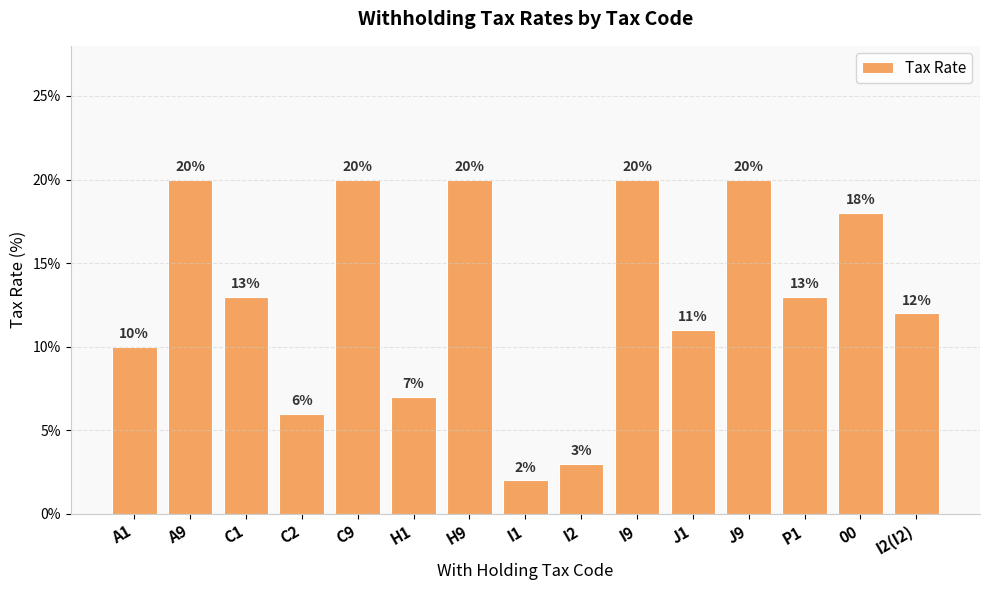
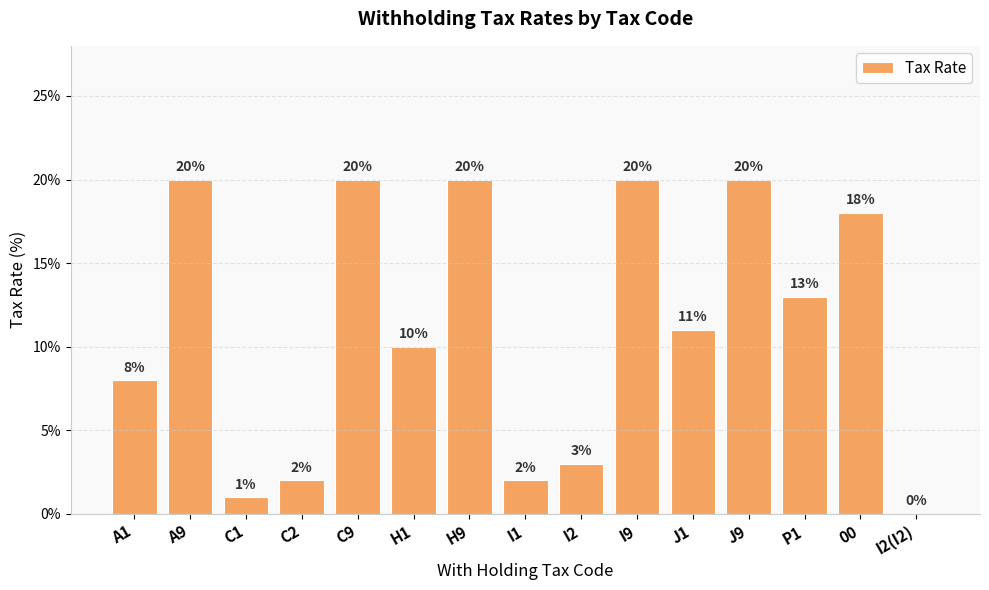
A1: 10% -> 8%
C1: 13% -> 1%
C2: 6% -> 2%
H1: 7% -> 10%
I2(I2): 12% -> 0%
